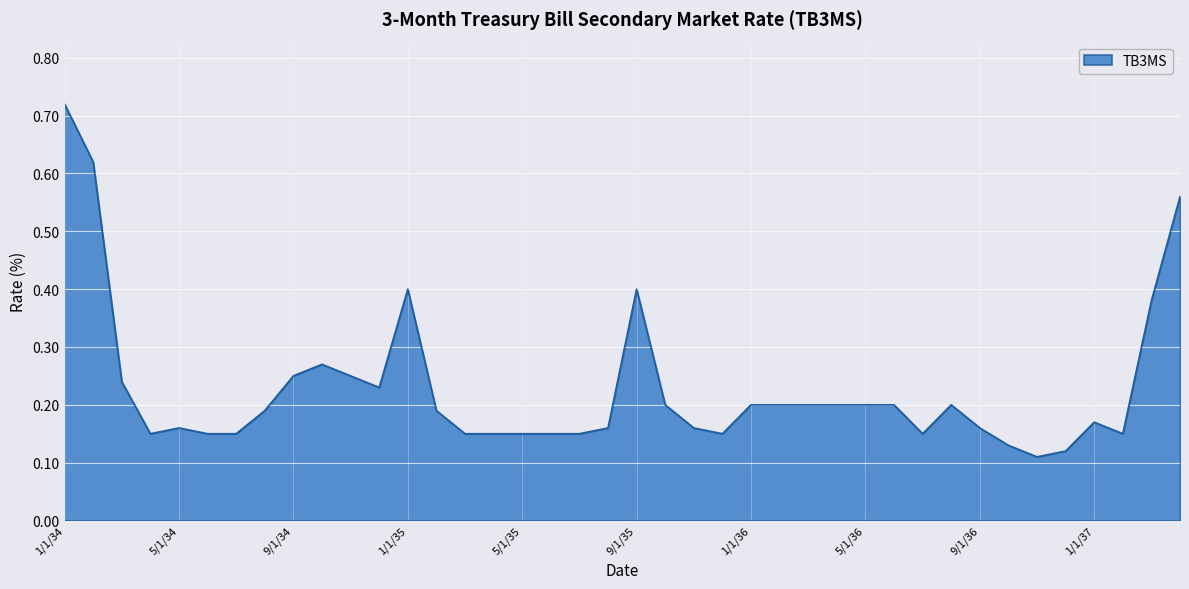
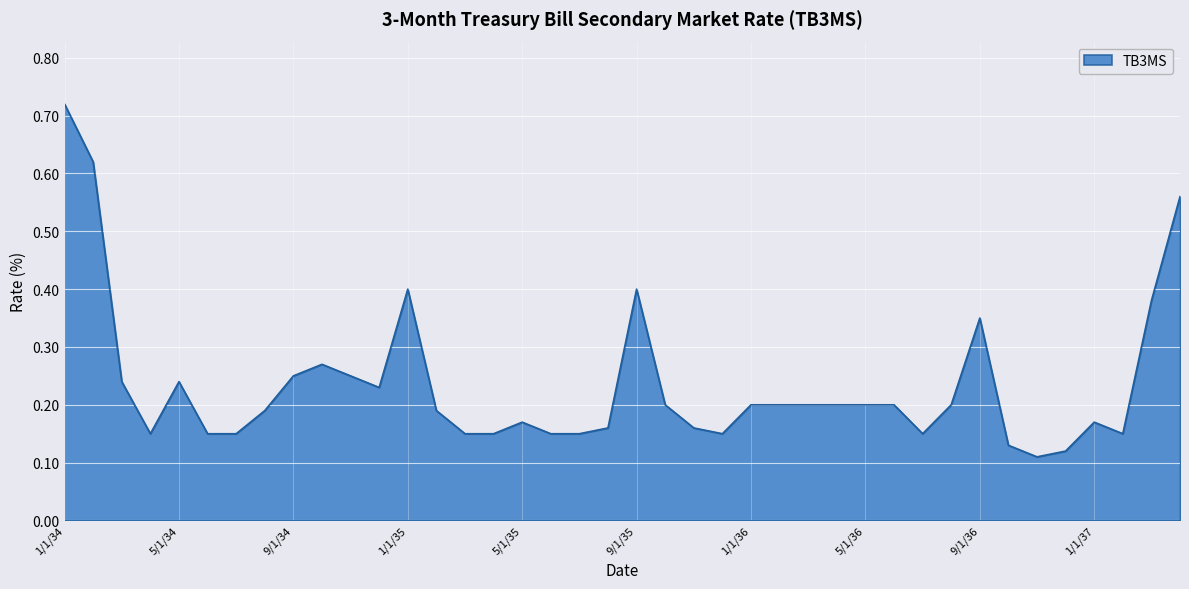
5/1/34: 0.16 -> 0.24
5/1/35: 0.15 -> 0.17
9/1/36: 0.16 -> 0.35
